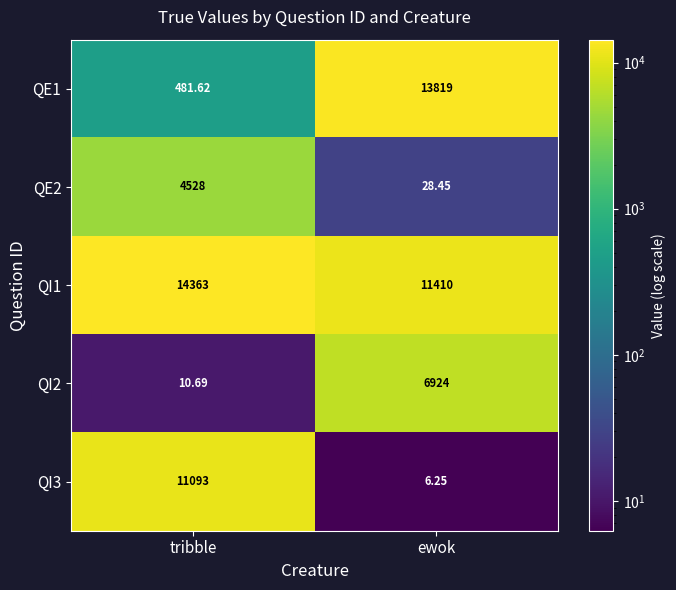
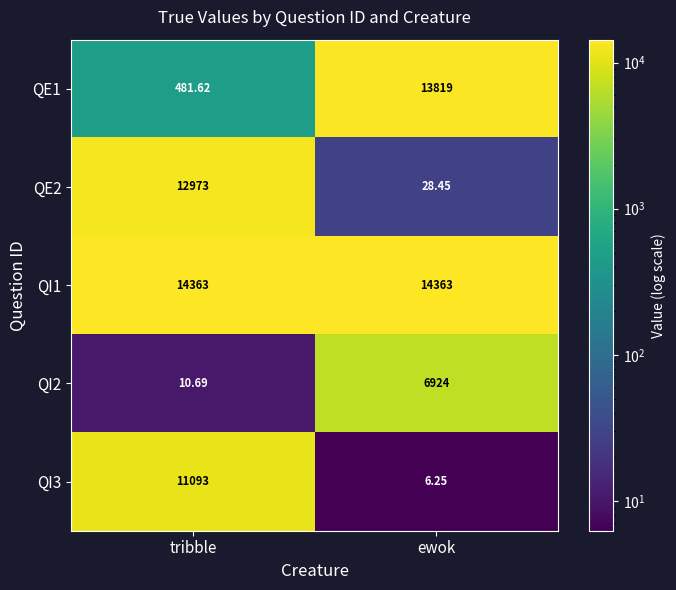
QE2, tribble: 4528 -> 12973
QI1, ewok: 11410 -> 14363
